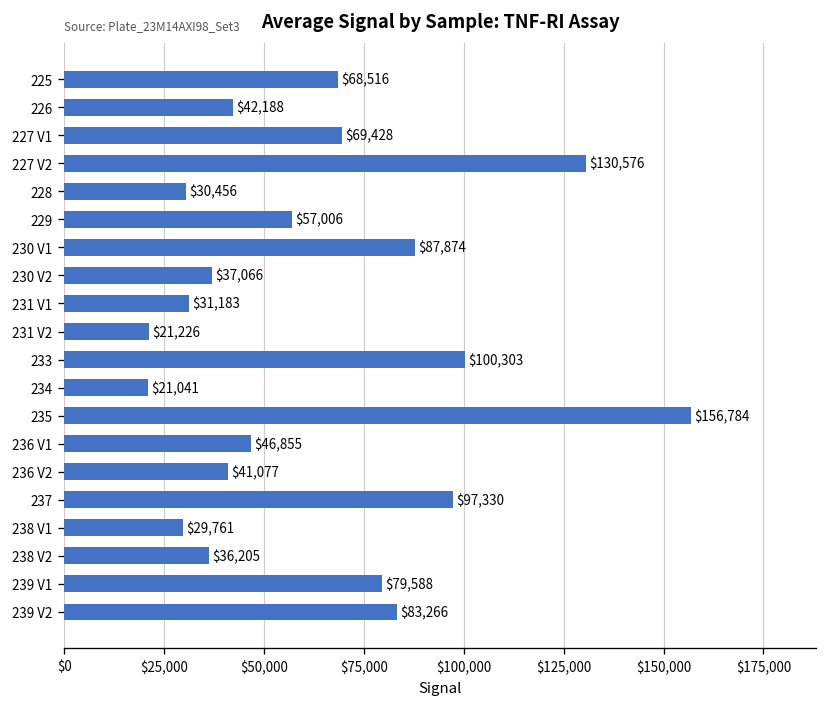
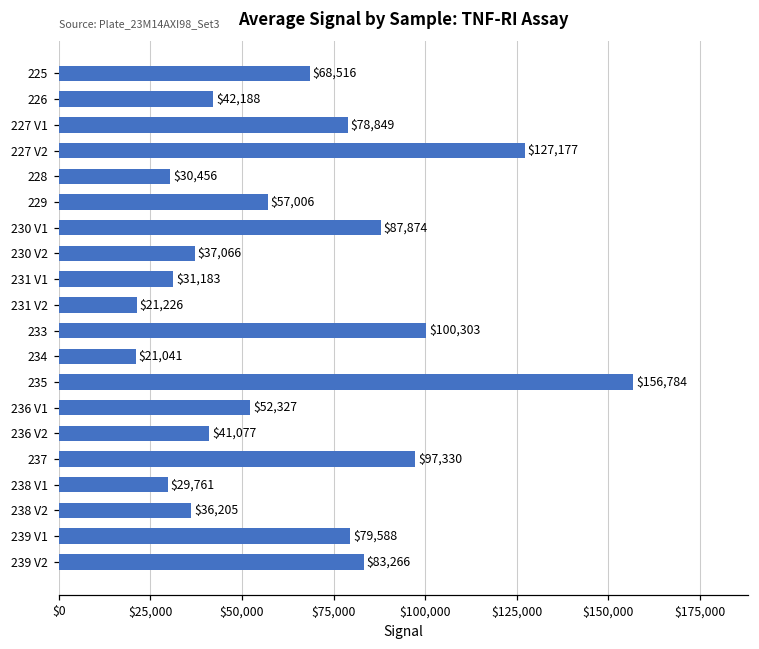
227 V1: $69,428 -> $78,849
227 V2: $130,576 -> $127,177
236 V1: $46,855 -> $52,327
